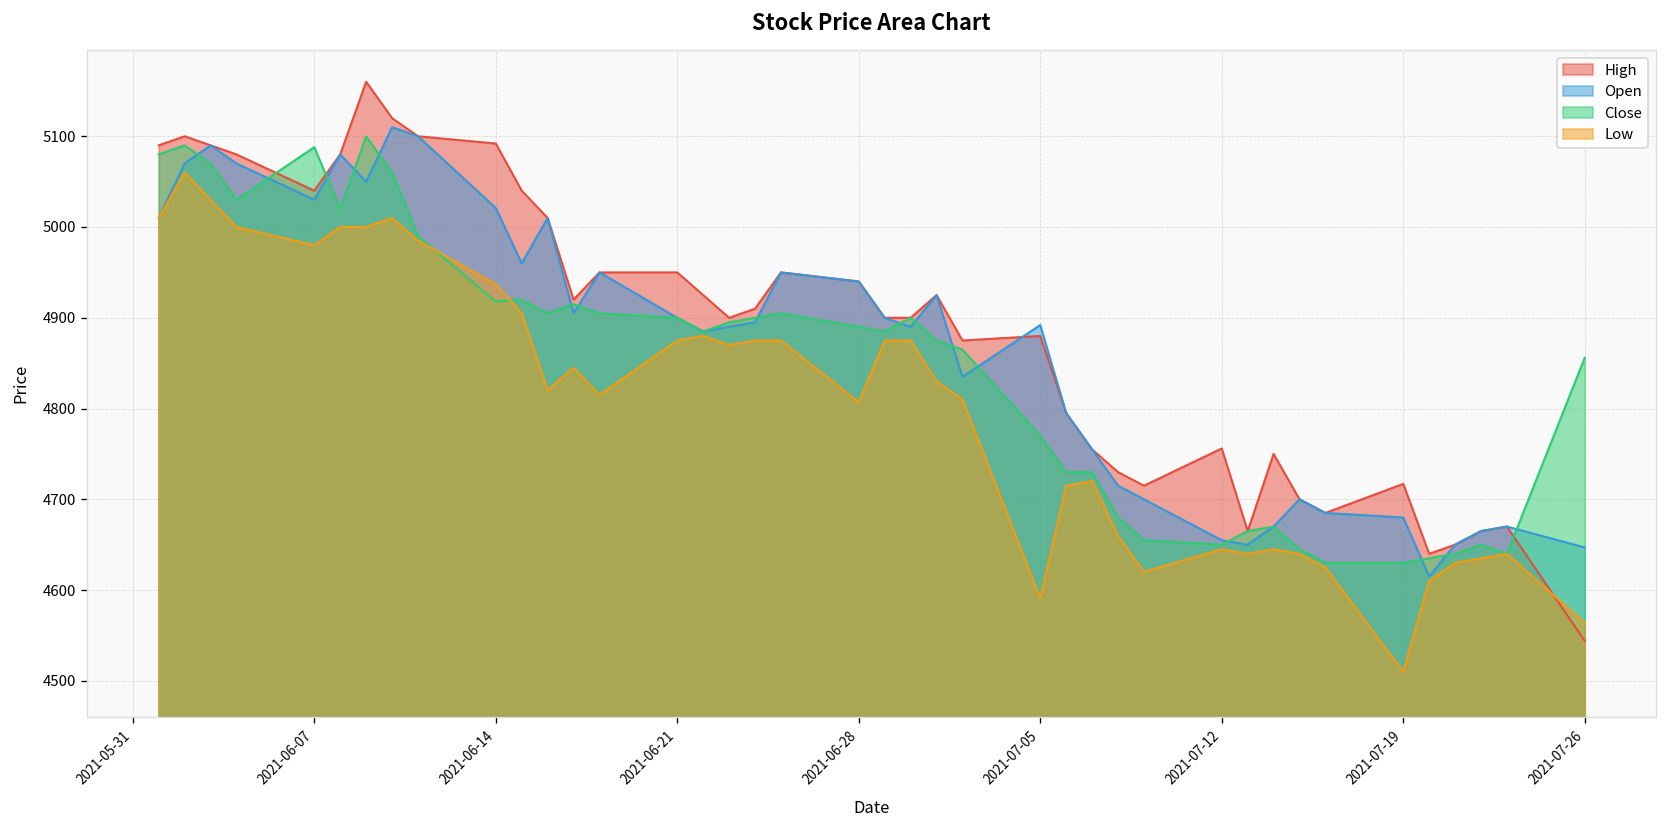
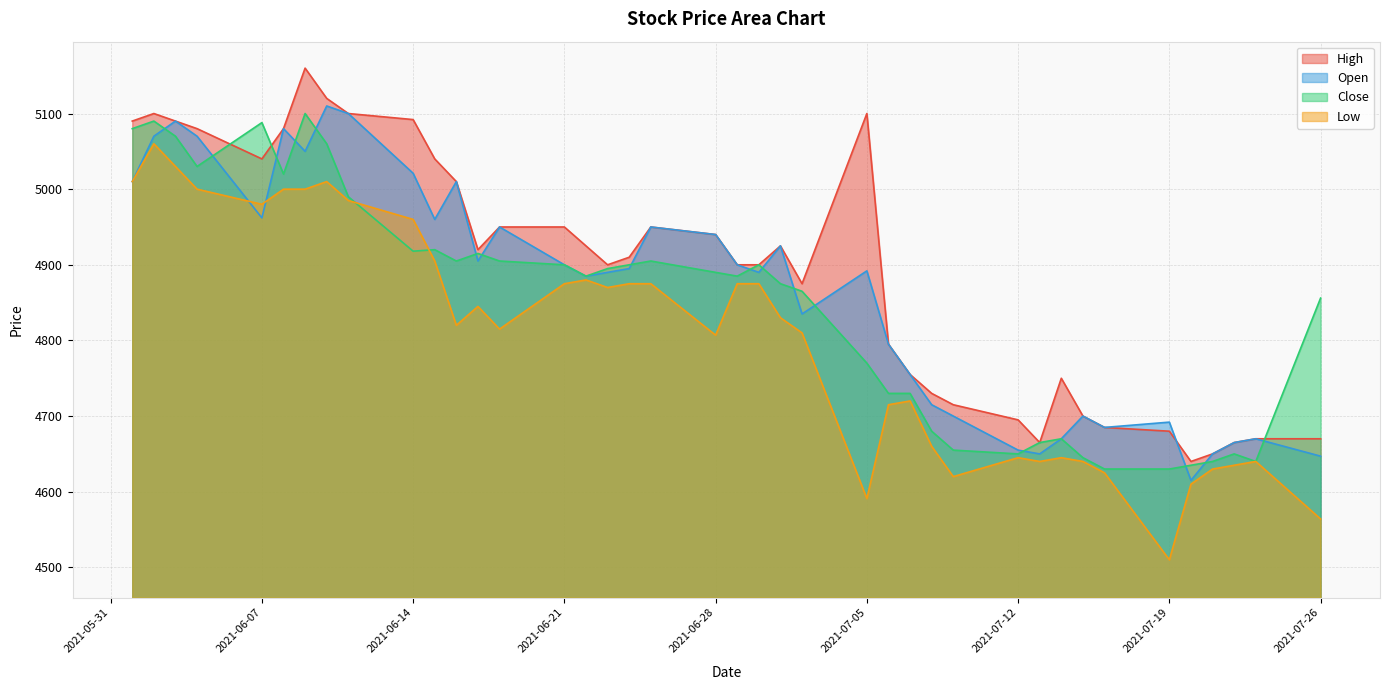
Open, 2021-06-07: 5030 -> 4960
Low, 2021-06-14: 4940 -> 4960
High, 2021-07-05: 4880 -> 5100
High, 2021-07-12: 4760 -> 4700
High, 2021-07-19: 4720 -> 4680
Open, 2021-07-19: 4680 -> 4690
High, 2021-07-26: 4540 -> 4670
